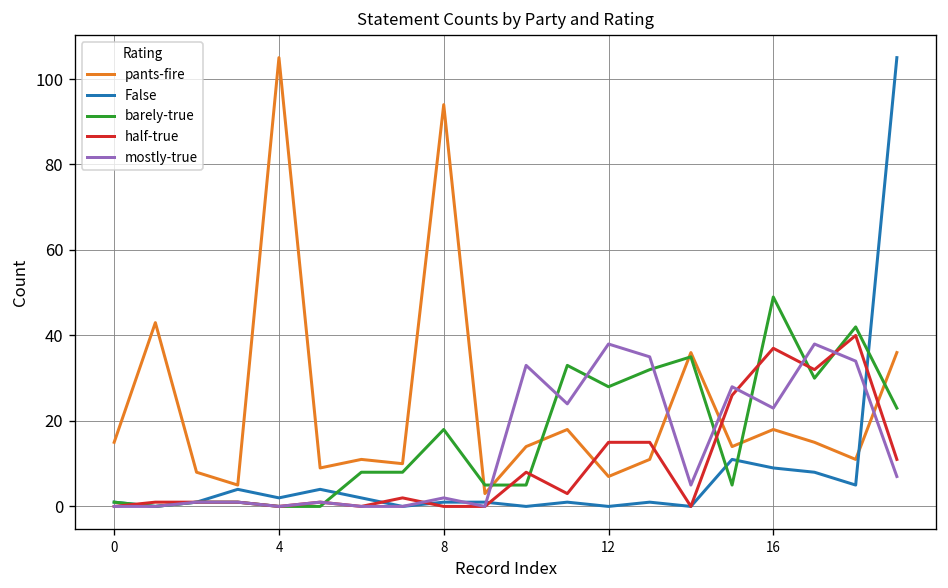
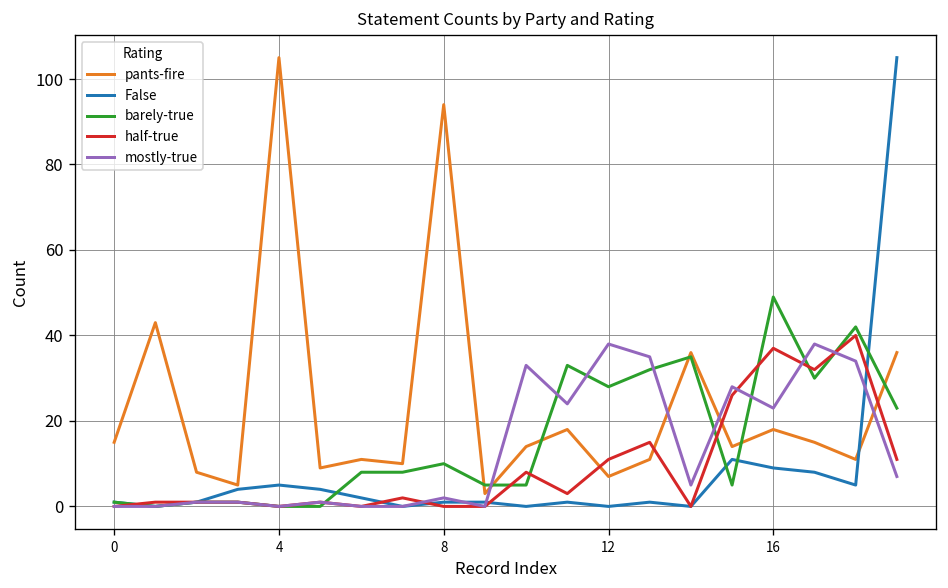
False, 4: 2 -> 5
barely-true, 8: 18 -> 10
half-true, 12: 15 -> 11
